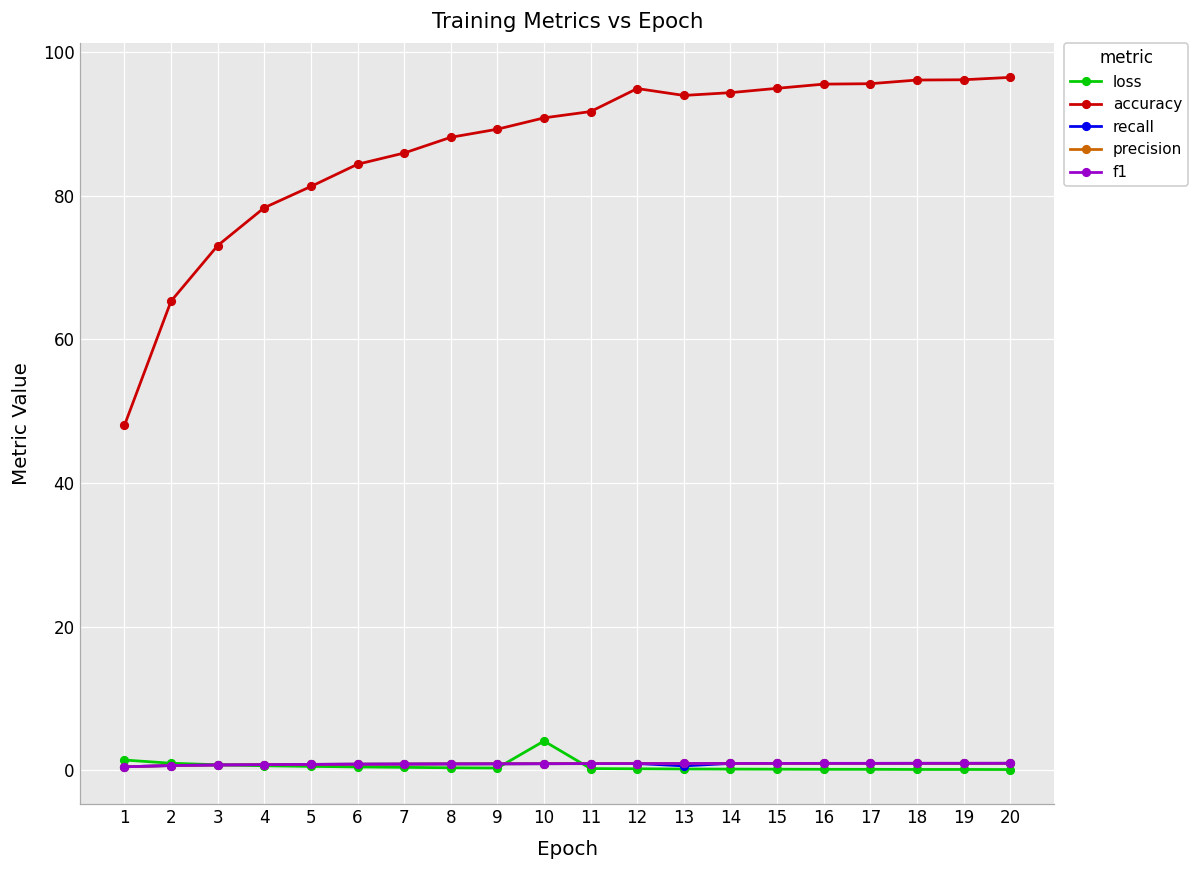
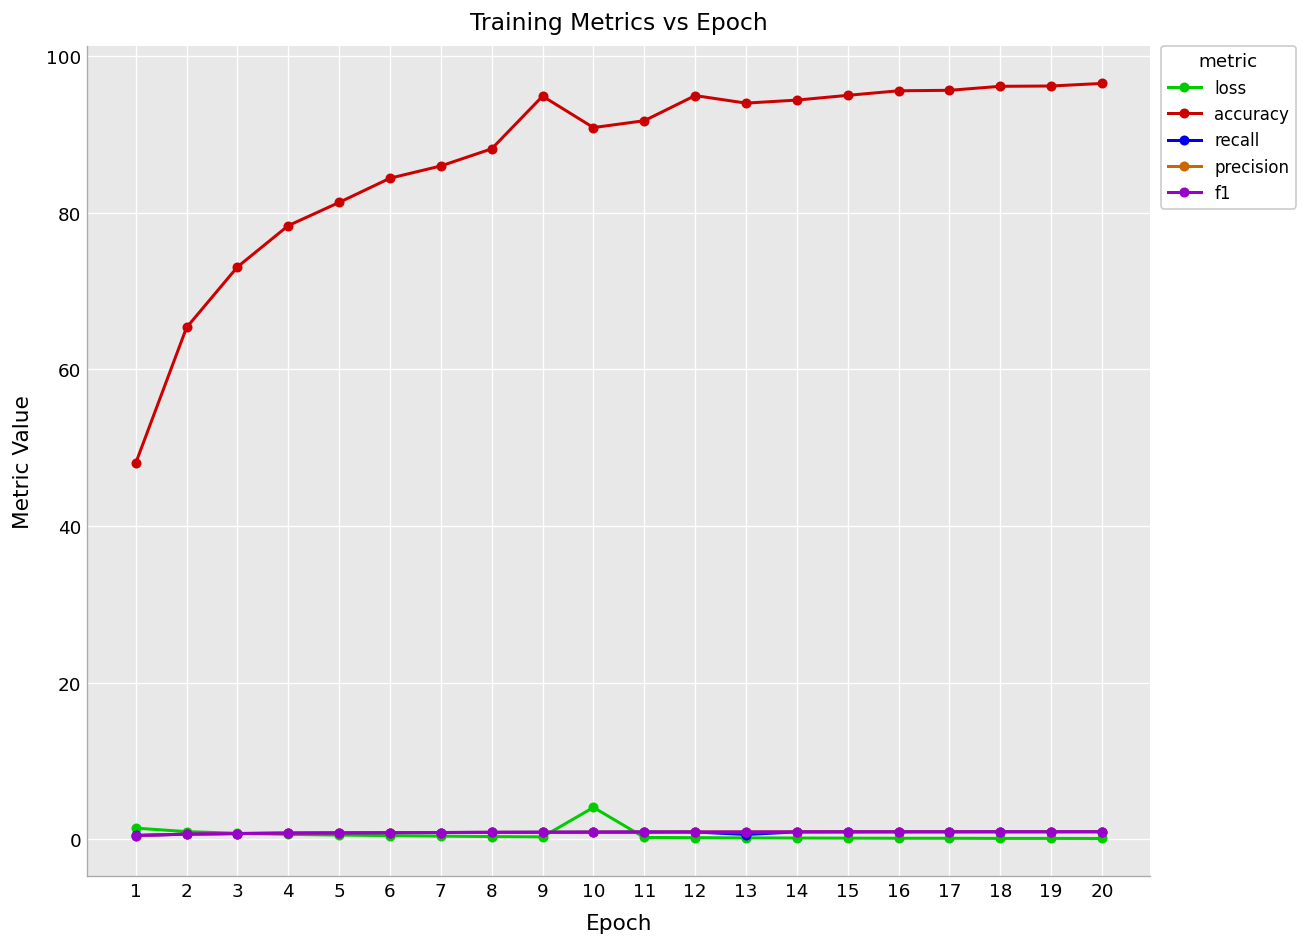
accuracy, 9: 89 -> 95
